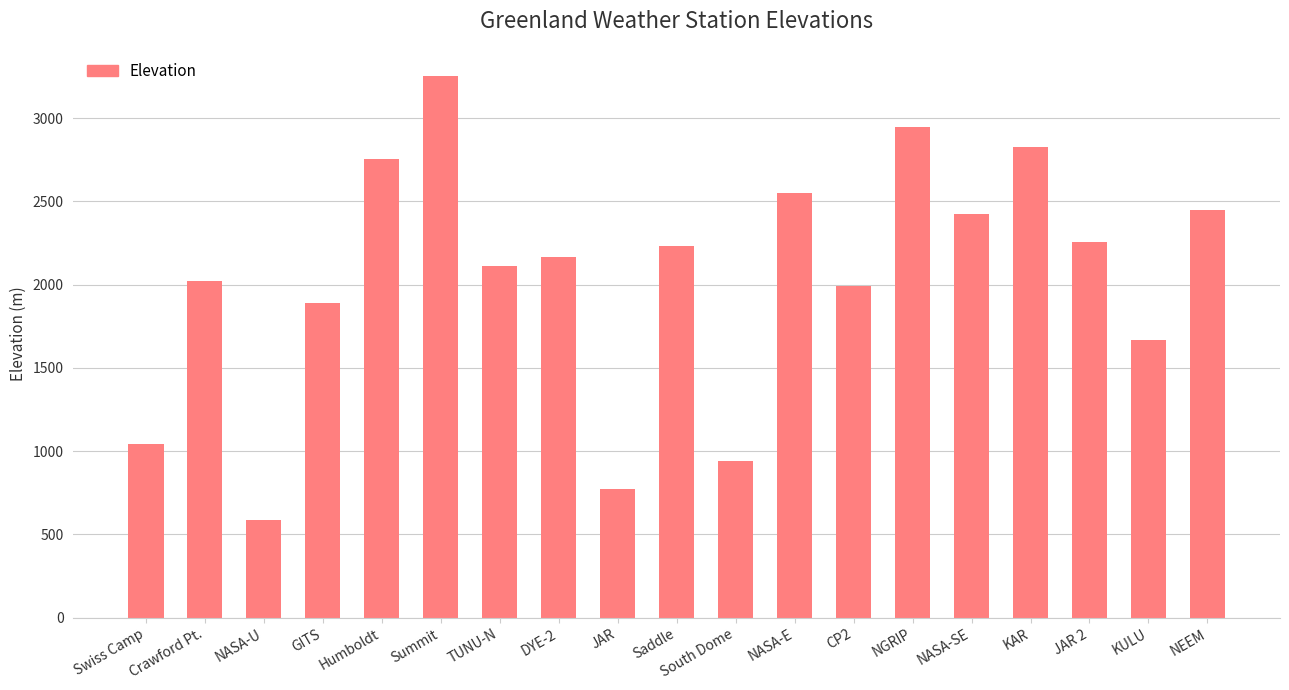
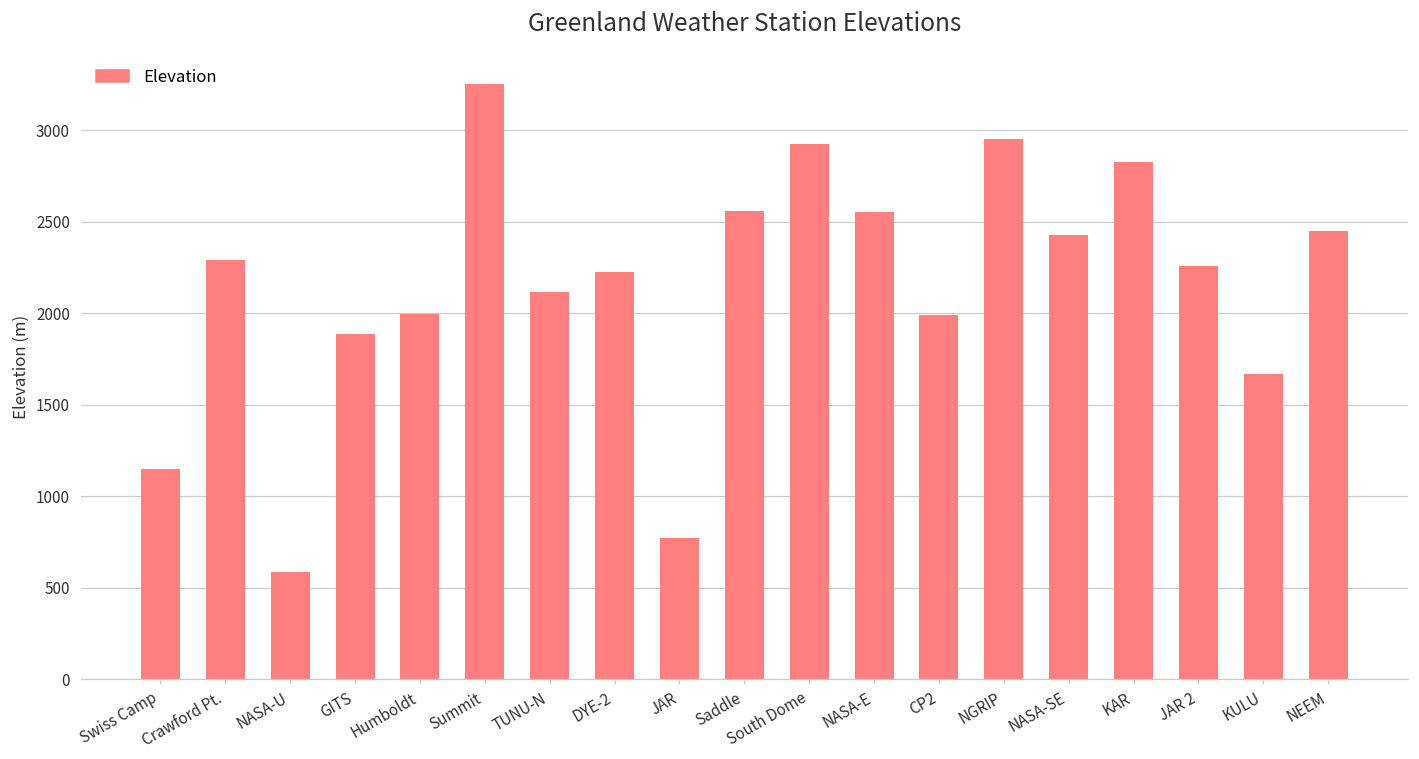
Swiss Camp: 1040 -> 1150
Crawford Pt.: 2020 -> 2290
Humboldt: 2750 -> 2000
DYE-2: 2170 -> 2220
Saddle: 2240 -> 2560
South Dome: 940 -> 2920
